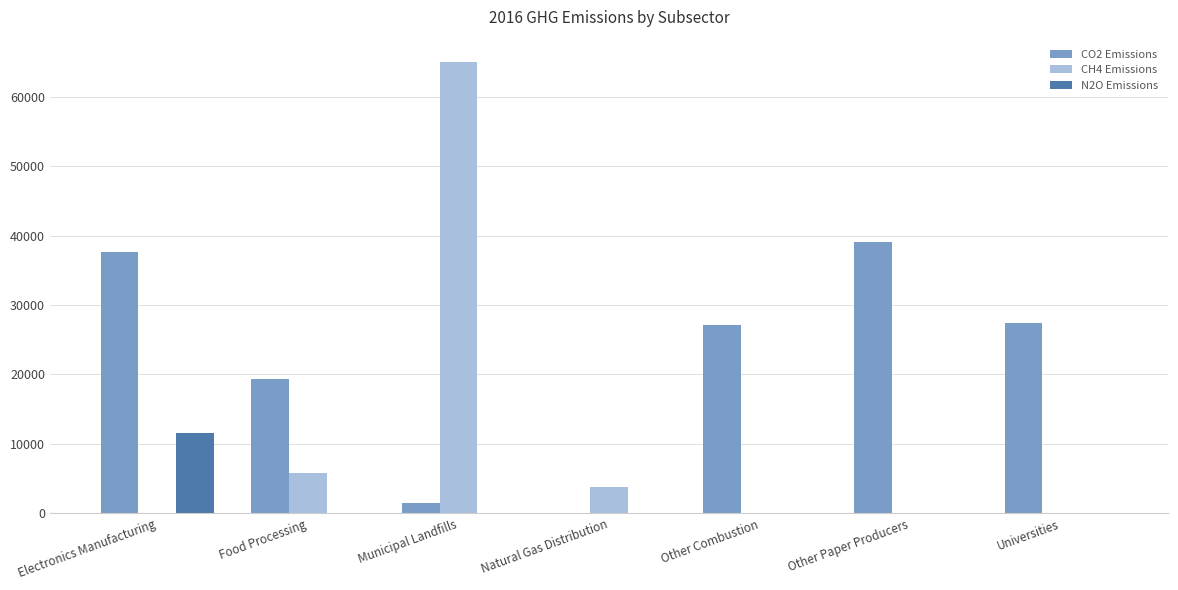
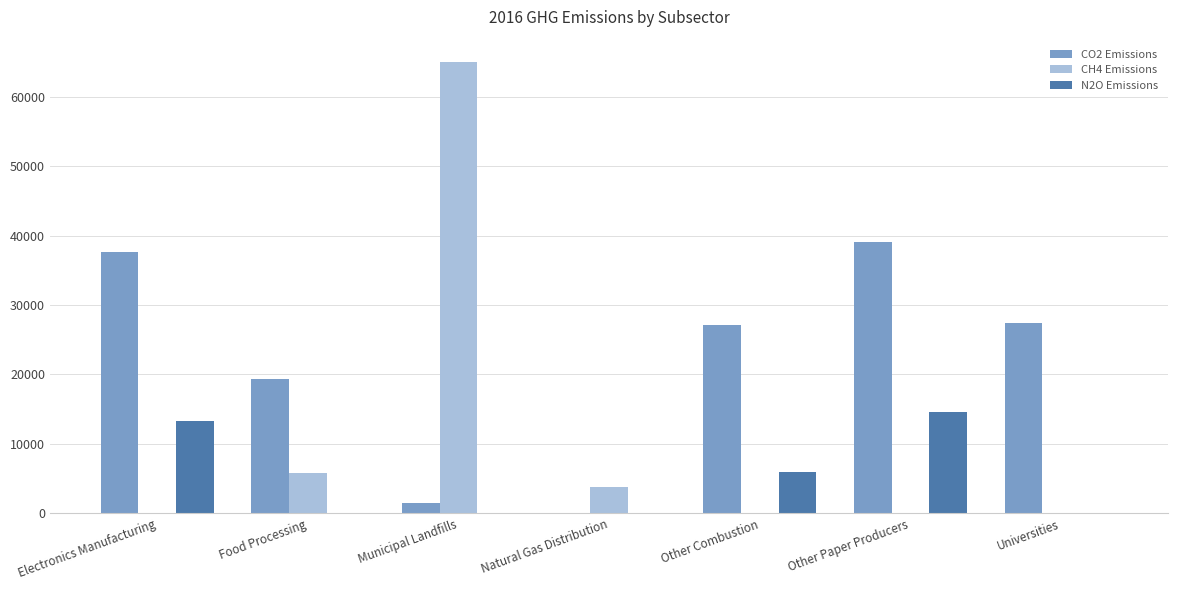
N2O Emissions, Electronics Manufacturing: 12000 -> 13000
N2O Emissions, Other Combustion: 0 -> 6000
N2O Emissions, Other Paper Producers: 0 -> 15000
